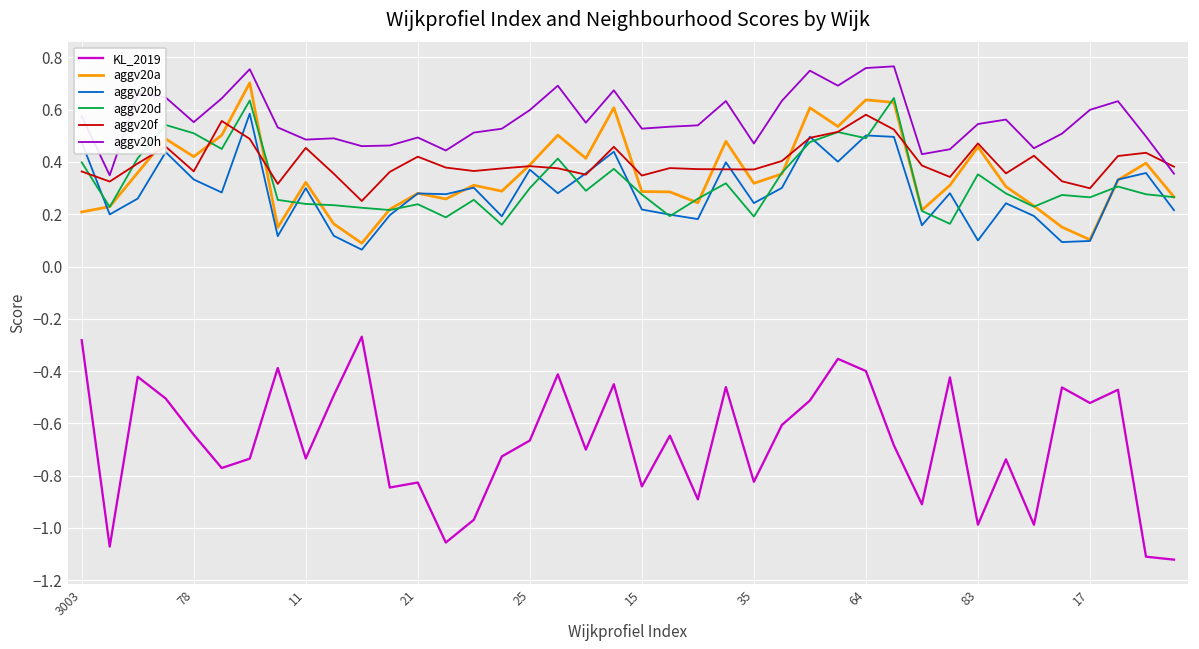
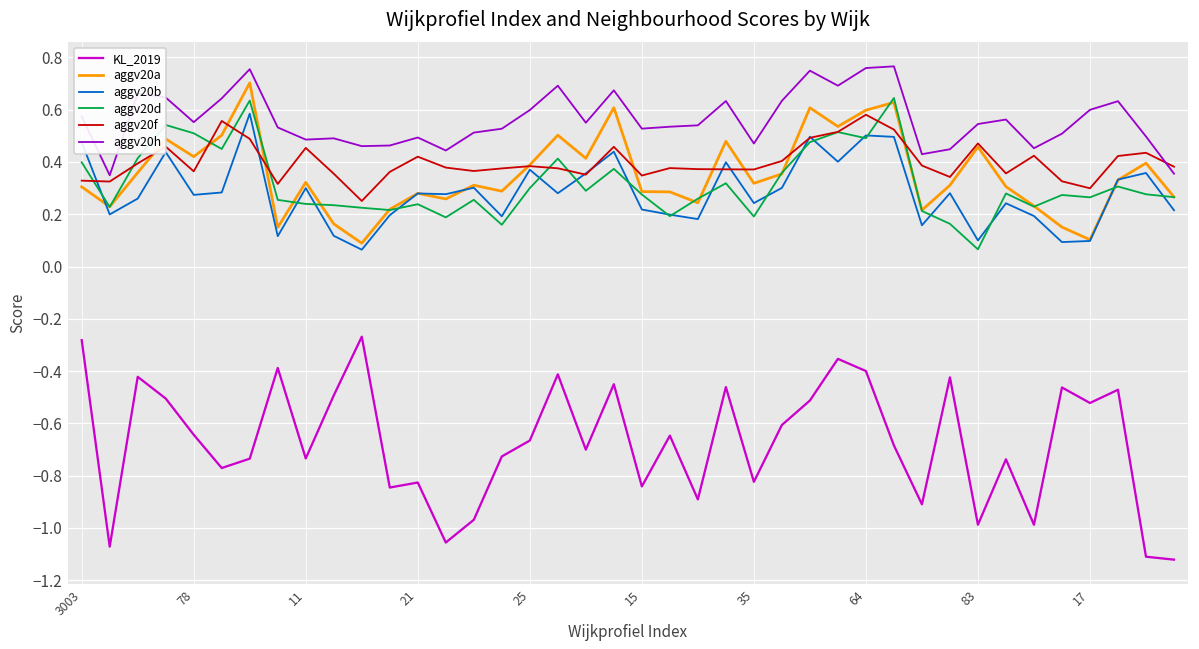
aggv20a, 3003: 0.21 -> 0.30
aggv20f, 3003: 0.36 -> 0.33
aggv20b, 78: 0.33 -> 0.27
aggv20a, 64: 0.64 -> 0.60
aggv20d, 83: 0.35 -> 0.07
